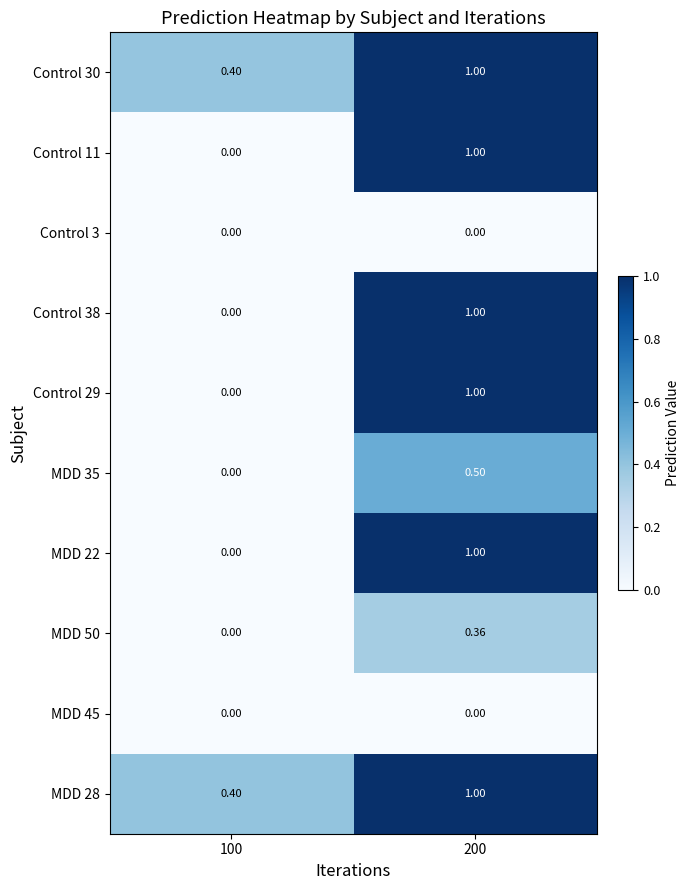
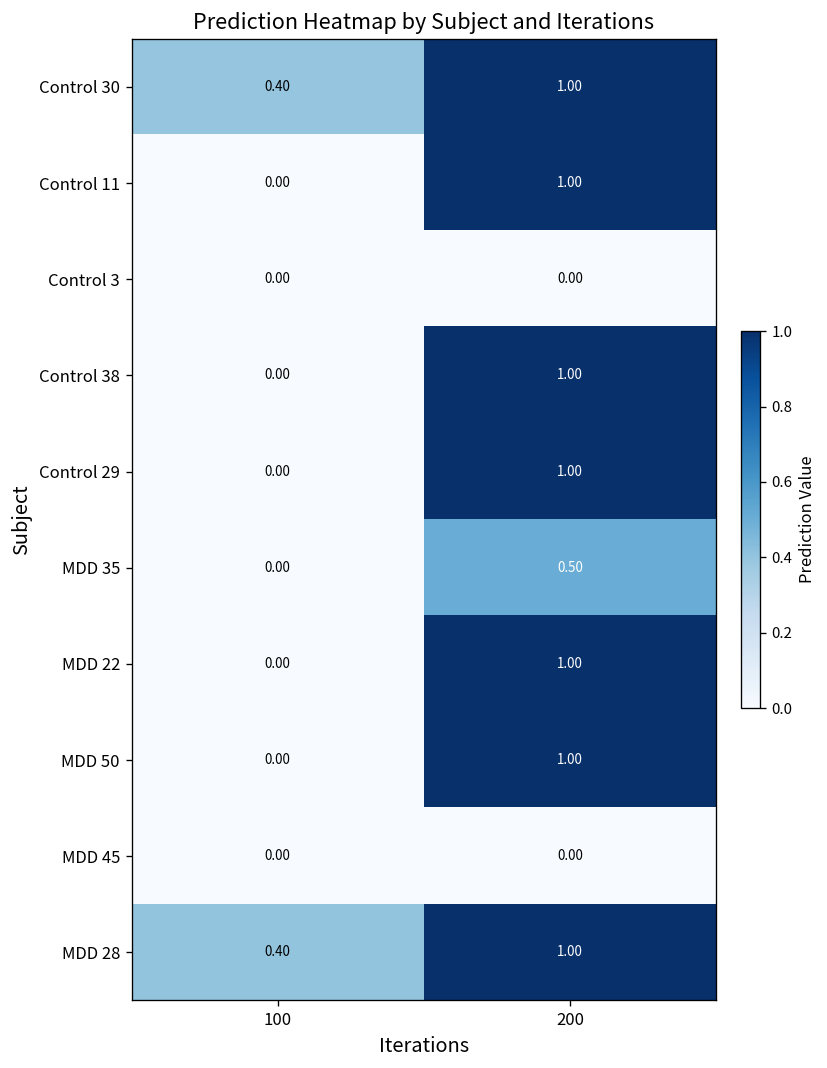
MDD 50, 200: 0.36 -> 1.00
